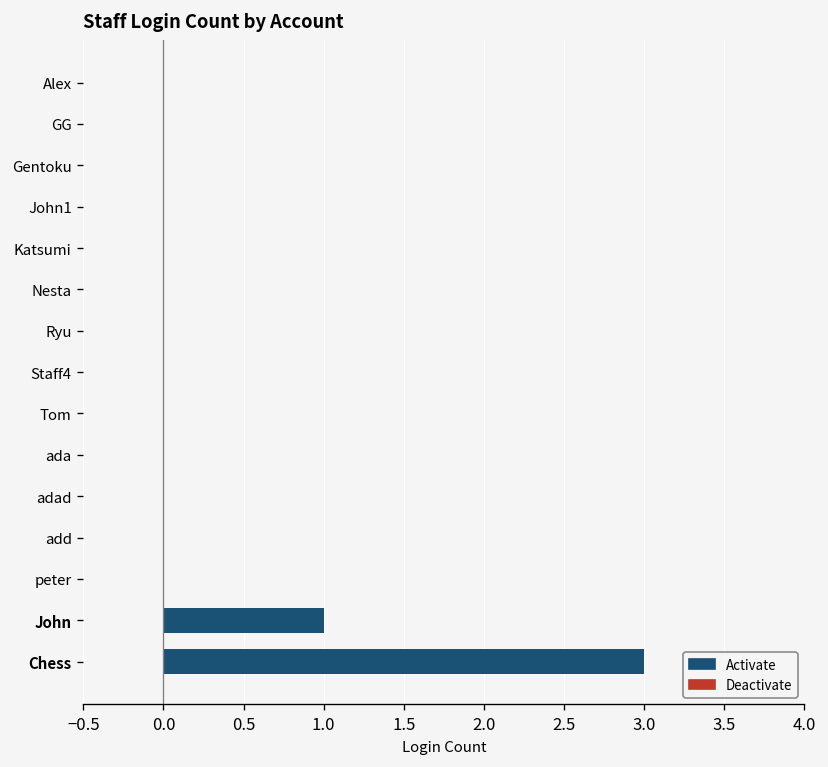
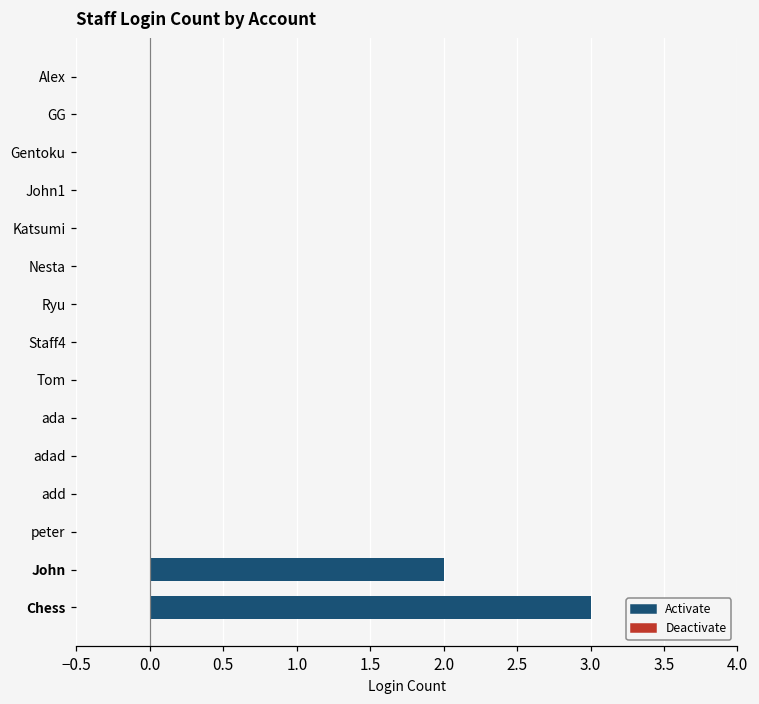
John: 1 -> 2
